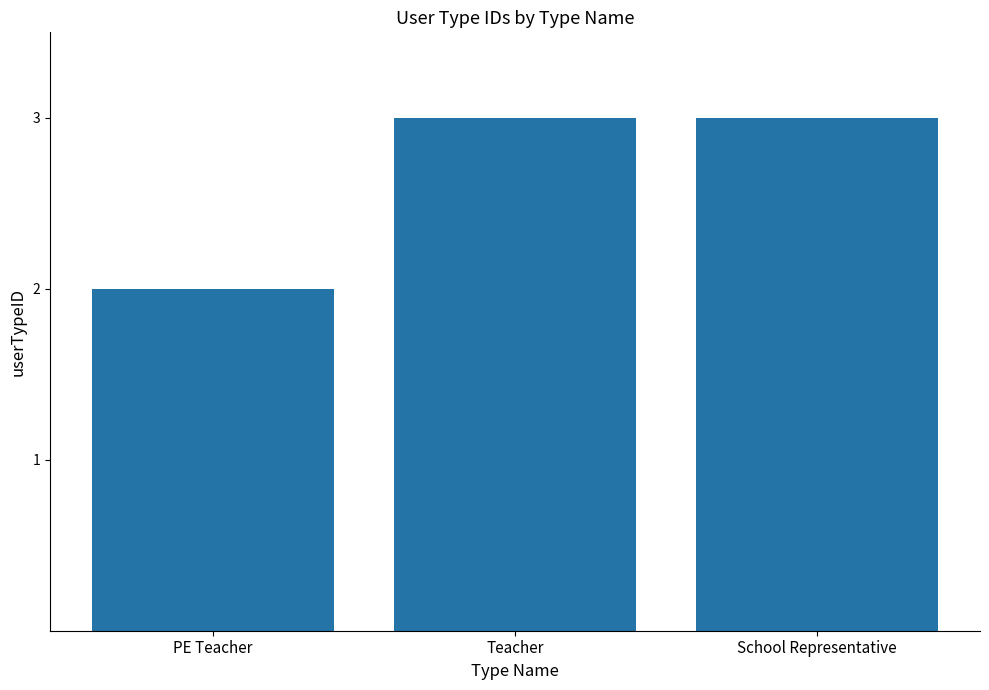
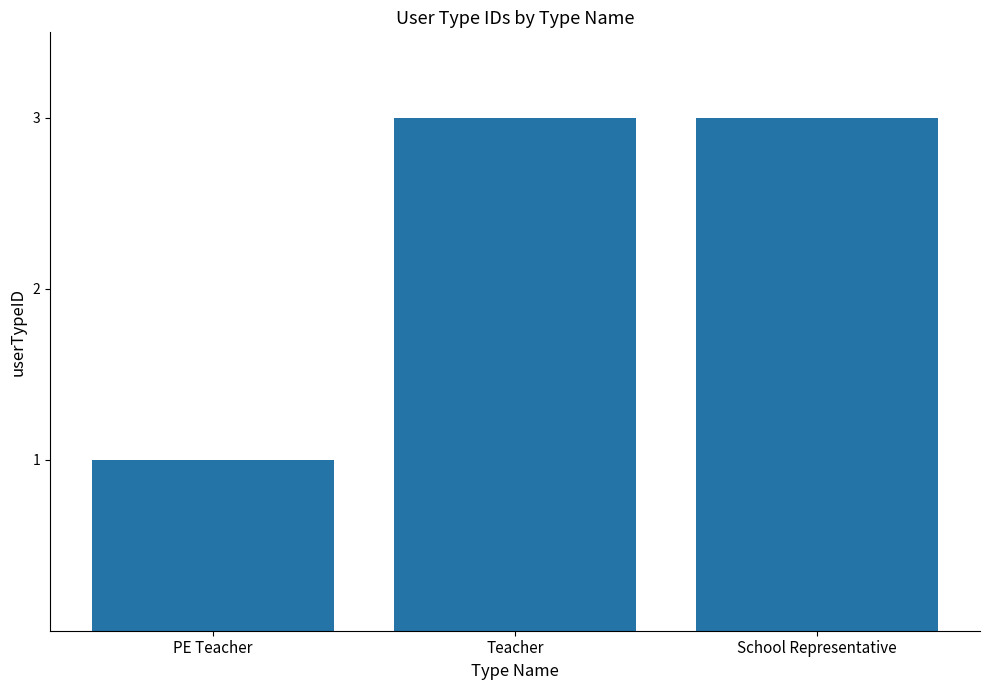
PE Teacher: 2 -> 1
